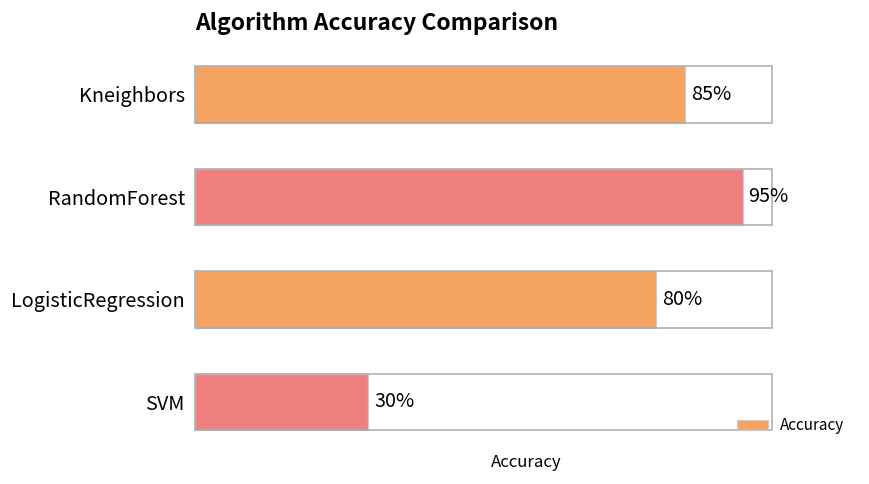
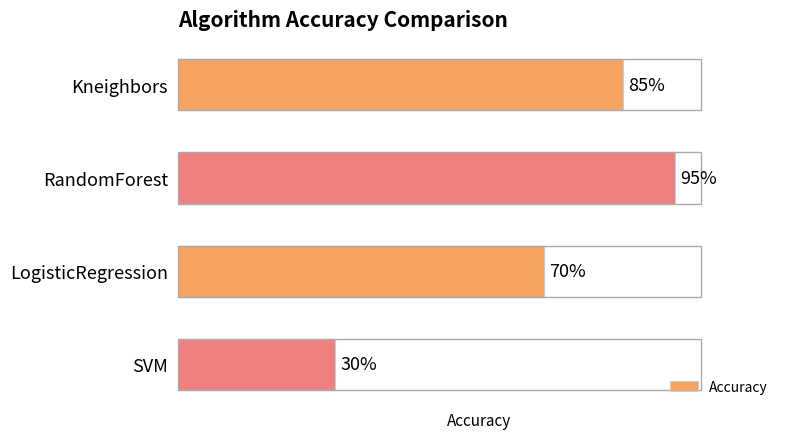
LogisticRegression: 80% -> 70%
